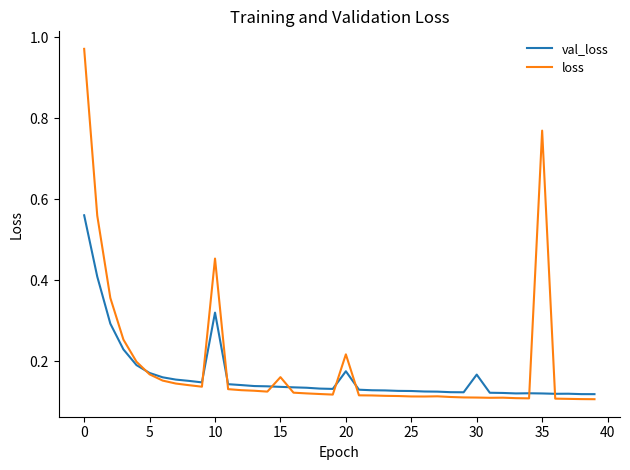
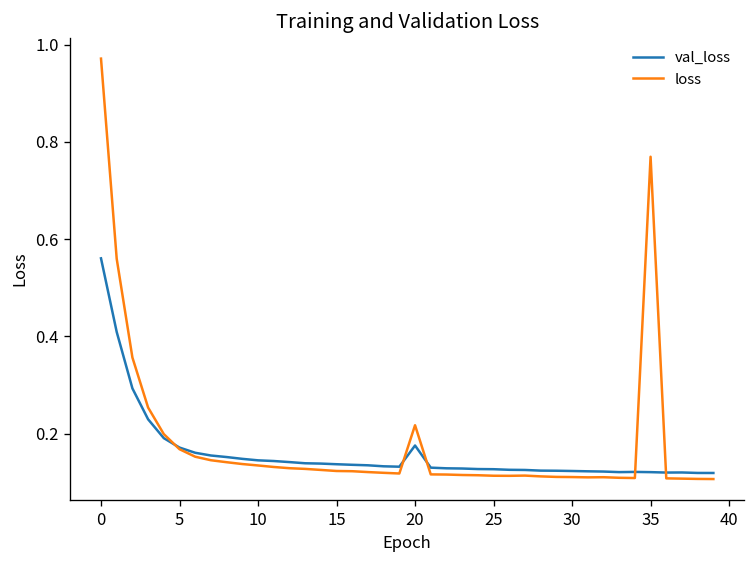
val_loss, 10: 0.32 -> 0.15
loss, 10: 0.45 -> 0.13
loss, 15: 0.16 -> 0.12
val_loss, 30: 0.17 -> 0.12
